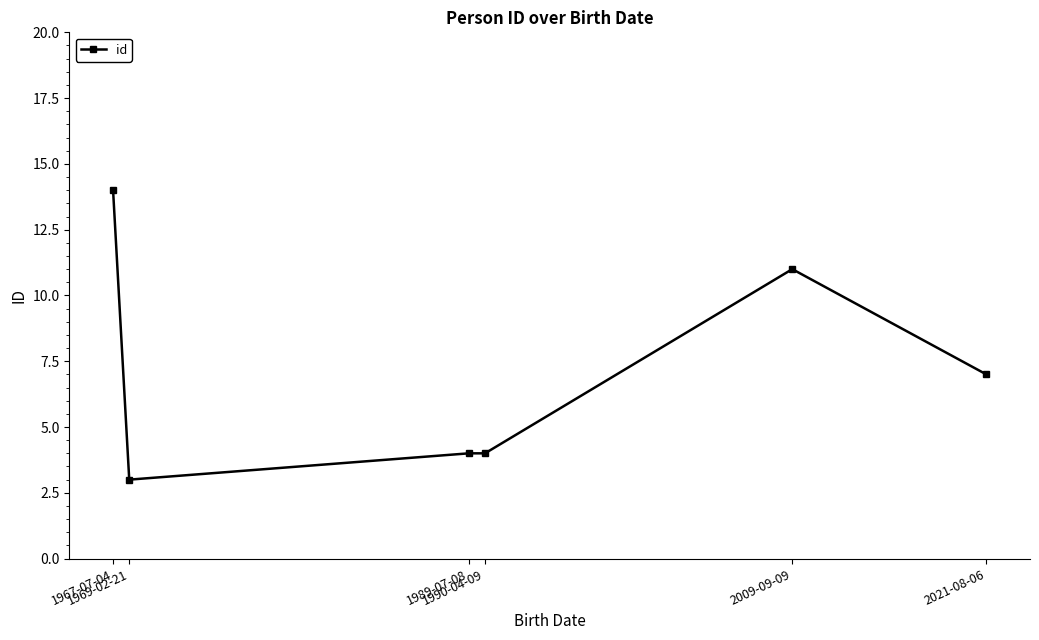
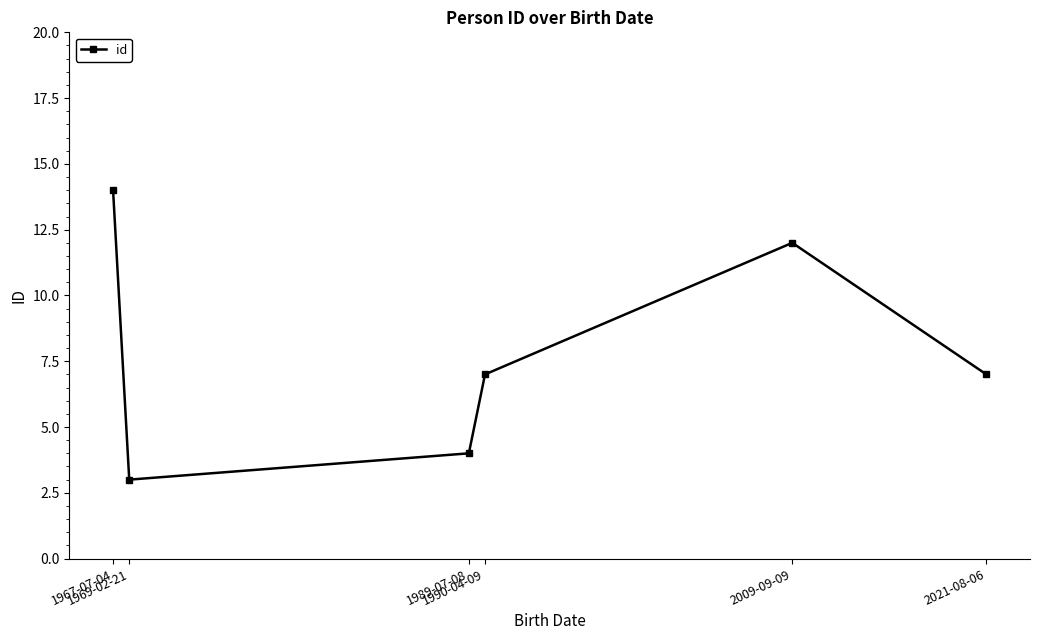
1990-04-09: 4 -> 7
2009-09-09: 11 -> 12
